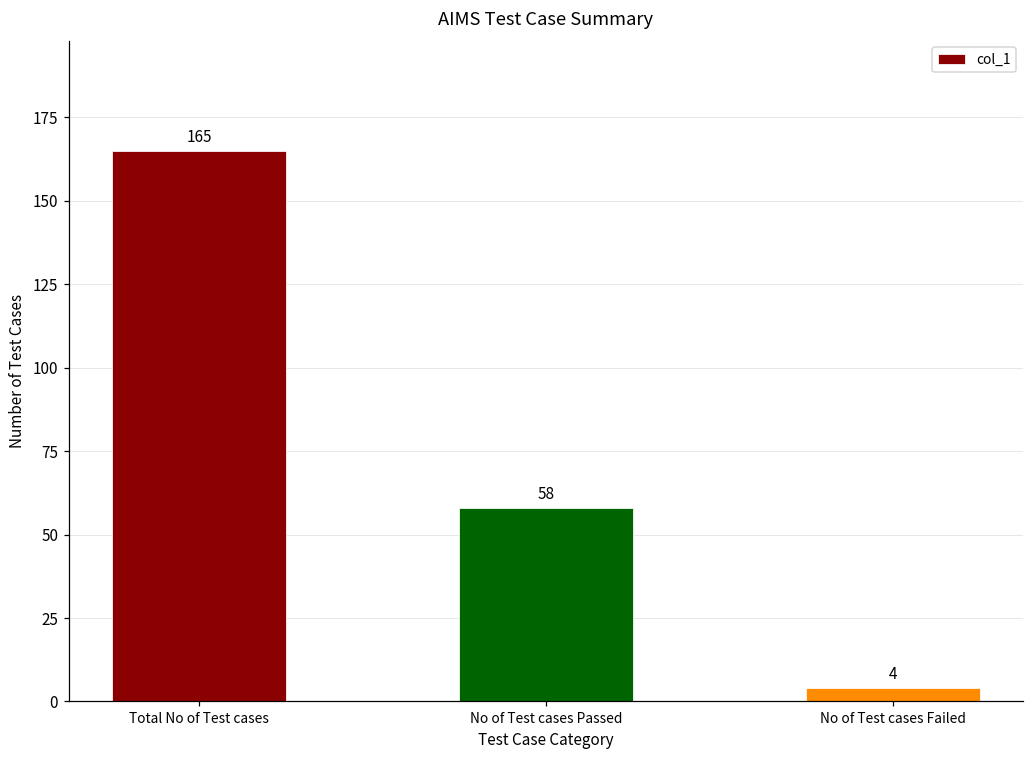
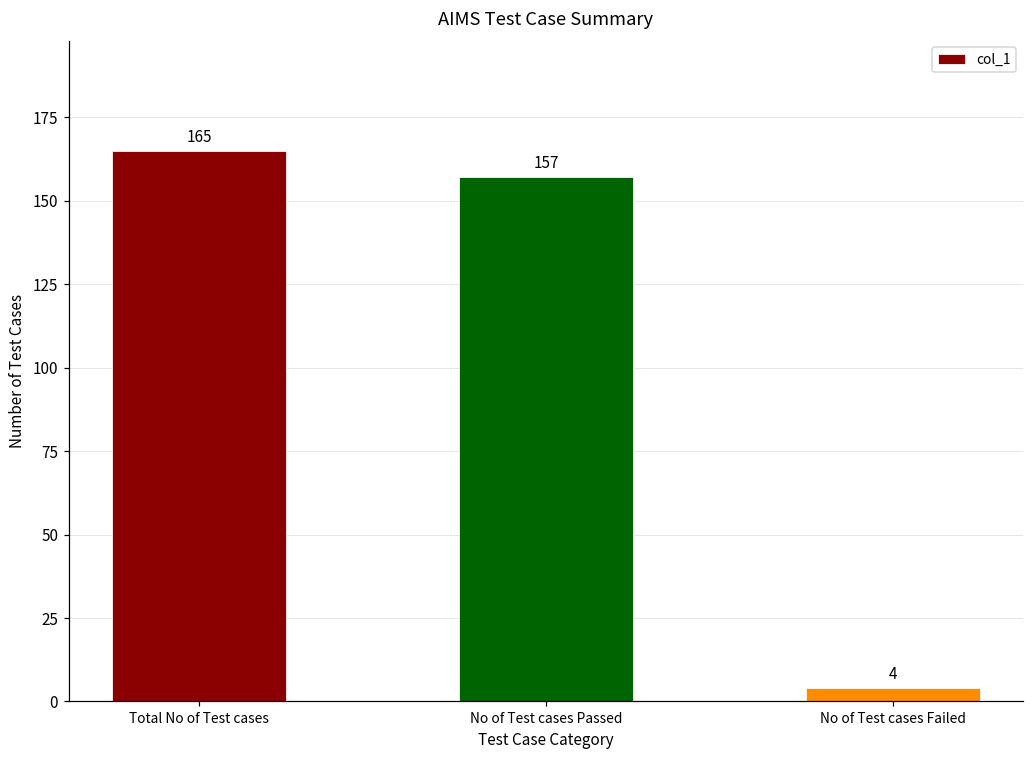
No of Test cases Passed: 58 -> 157
